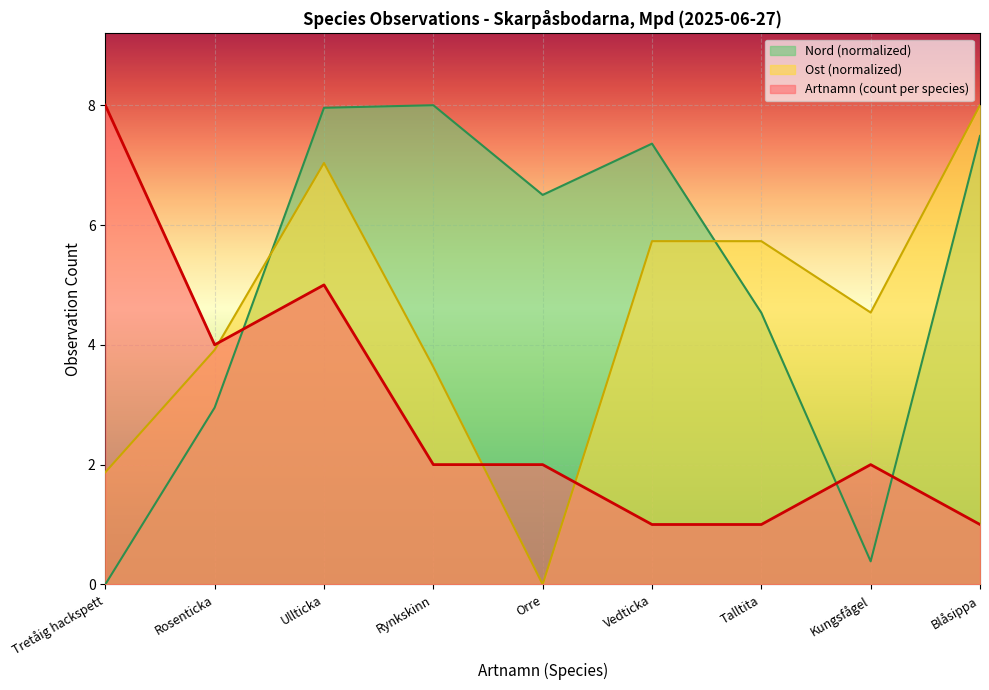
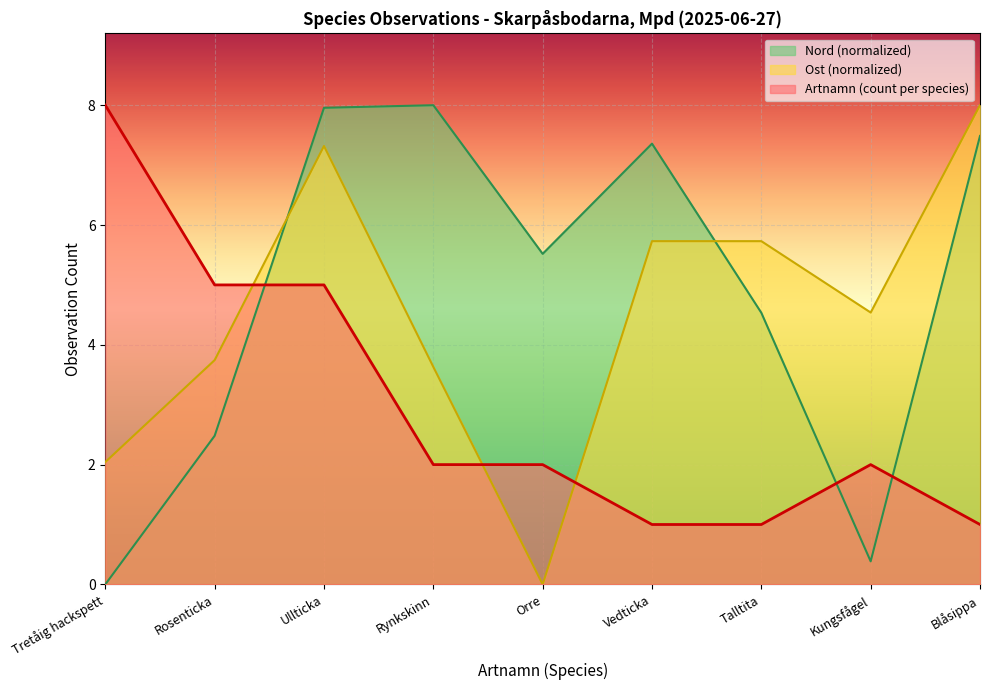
Ost (normalized), Tretåig hackspett: 1.9 -> 2.0
Nord (normalized), Rosenticka: 3.0 -> 2.5
Ost (normalized), Rosenticka: 3.9 -> 3.7
Artnamn (count per species), Rosenticka: 4 -> 5
Ost (normalized), Ullticka: 7.0 -> 7.3
Nord (normalized), Orre: 6.5 -> 5.5
